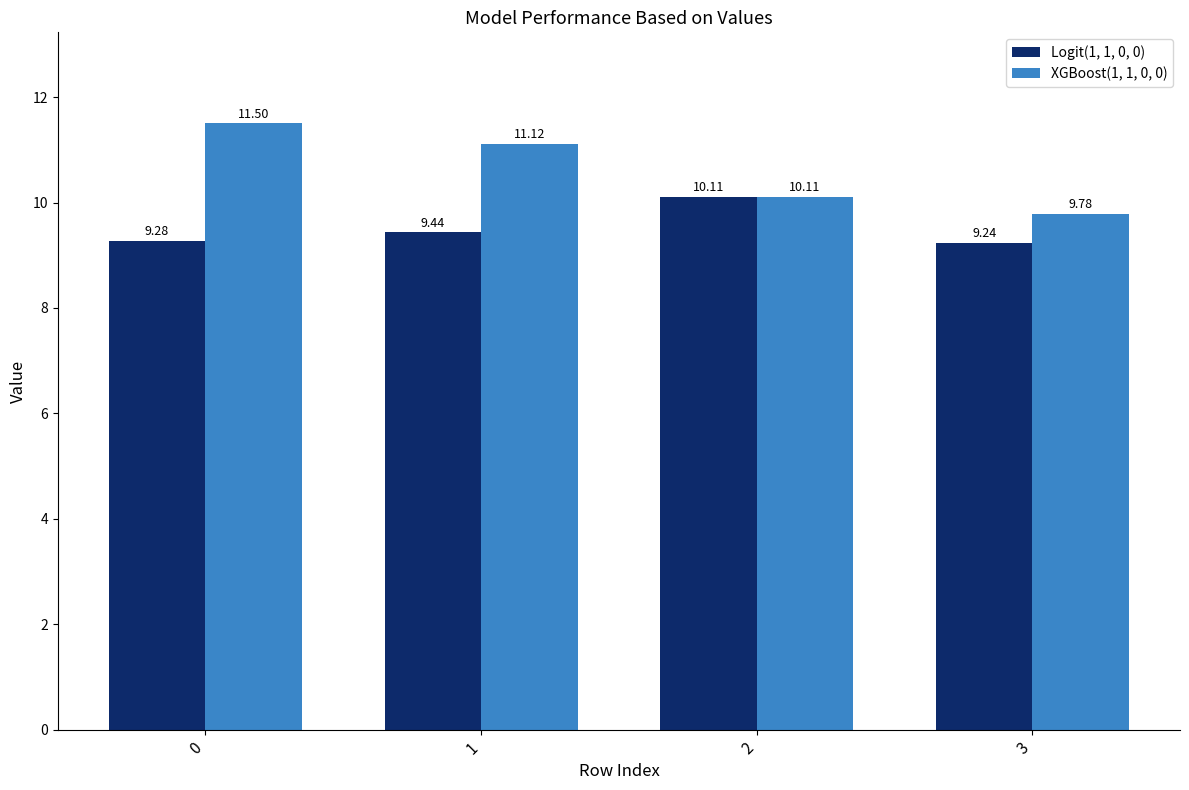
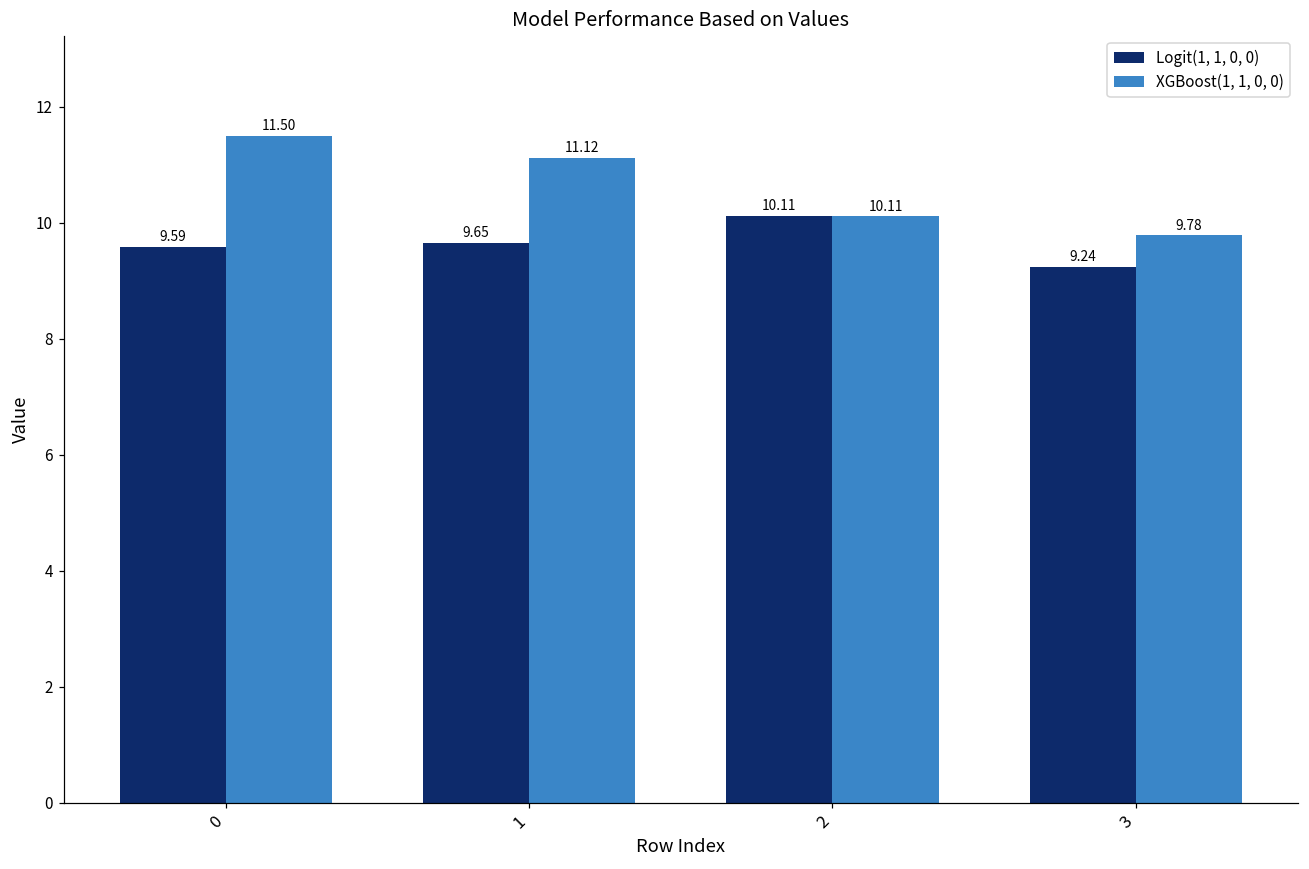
Logit(1, 1, 0, 0), 0: 9.28 -> 9.59
Logit(1, 1, 0, 0), 1: 9.44 -> 9.65
